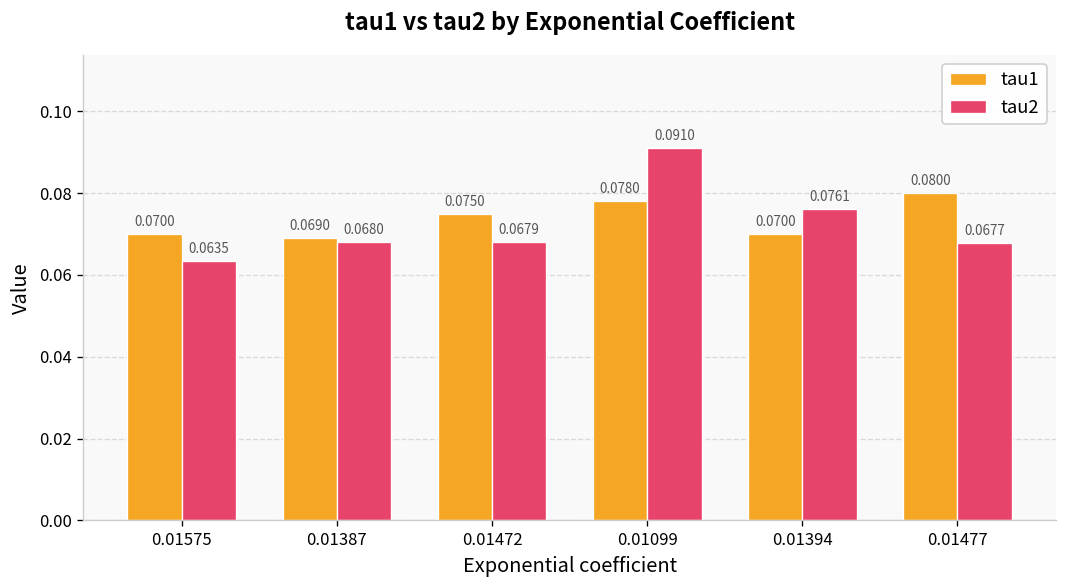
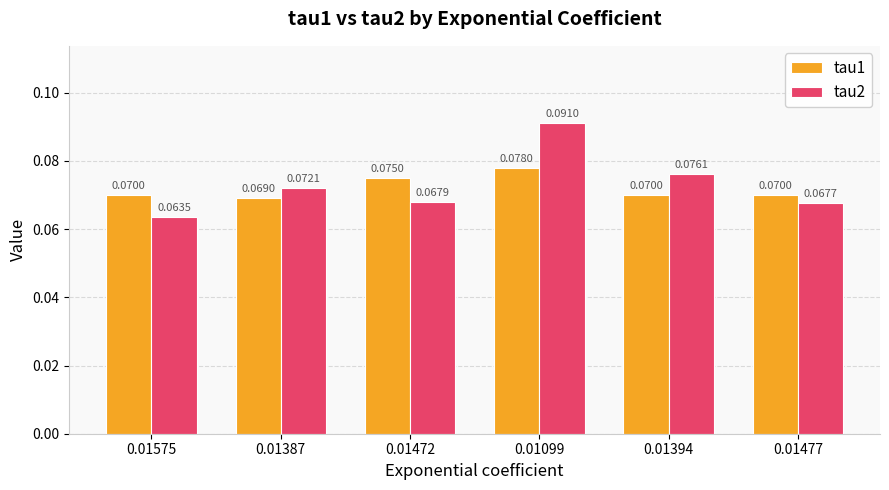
tau2, 0.01387: 0.0680 -> 0.0721
tau1, 0.01477: 0.0800 -> 0.0700
